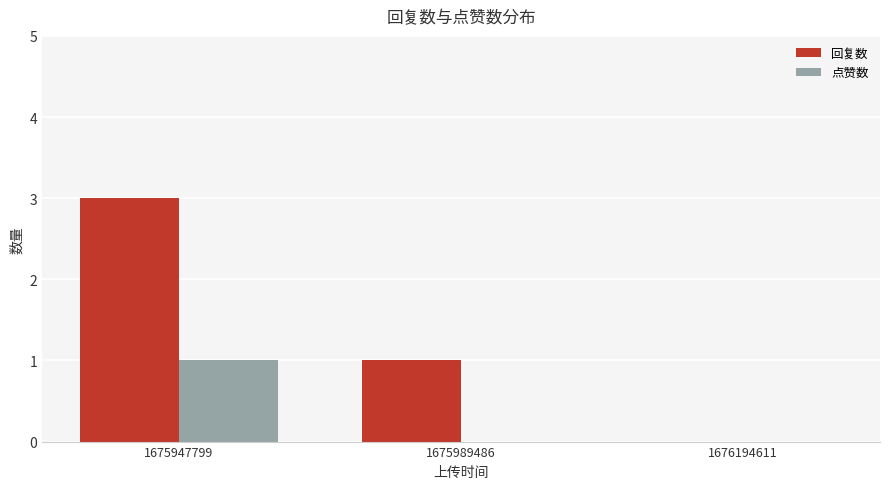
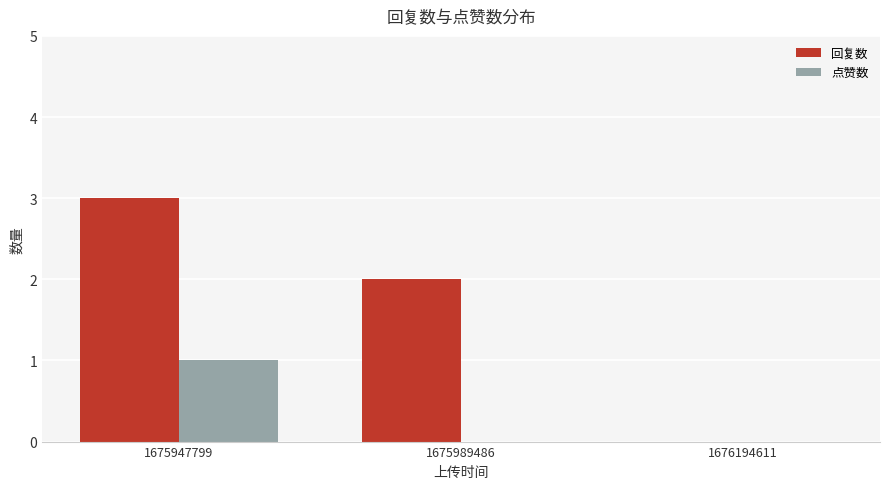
回复数, 1675989486: 1 -> 2
